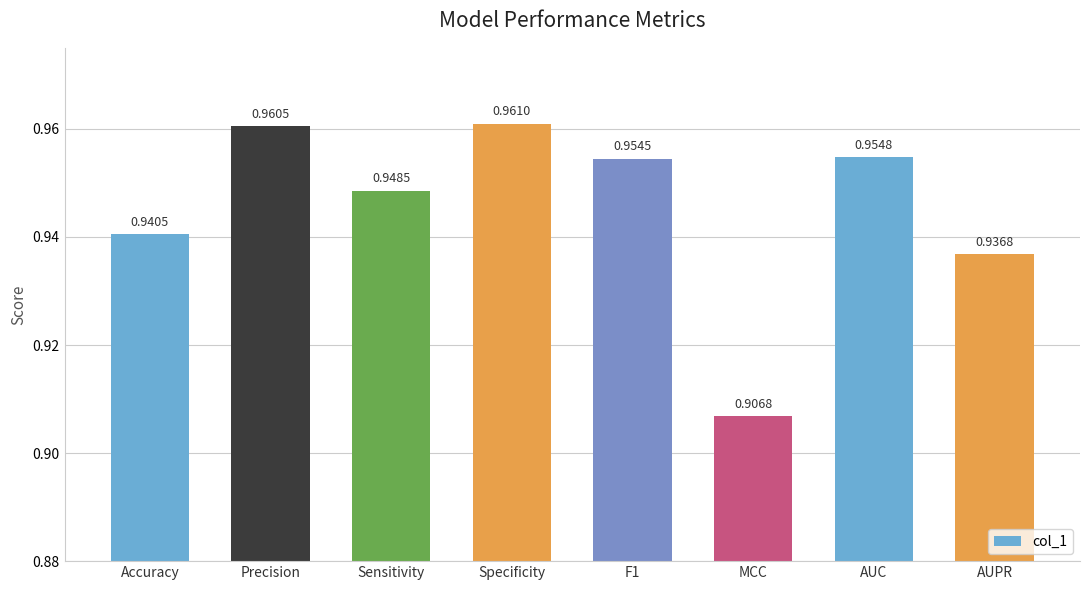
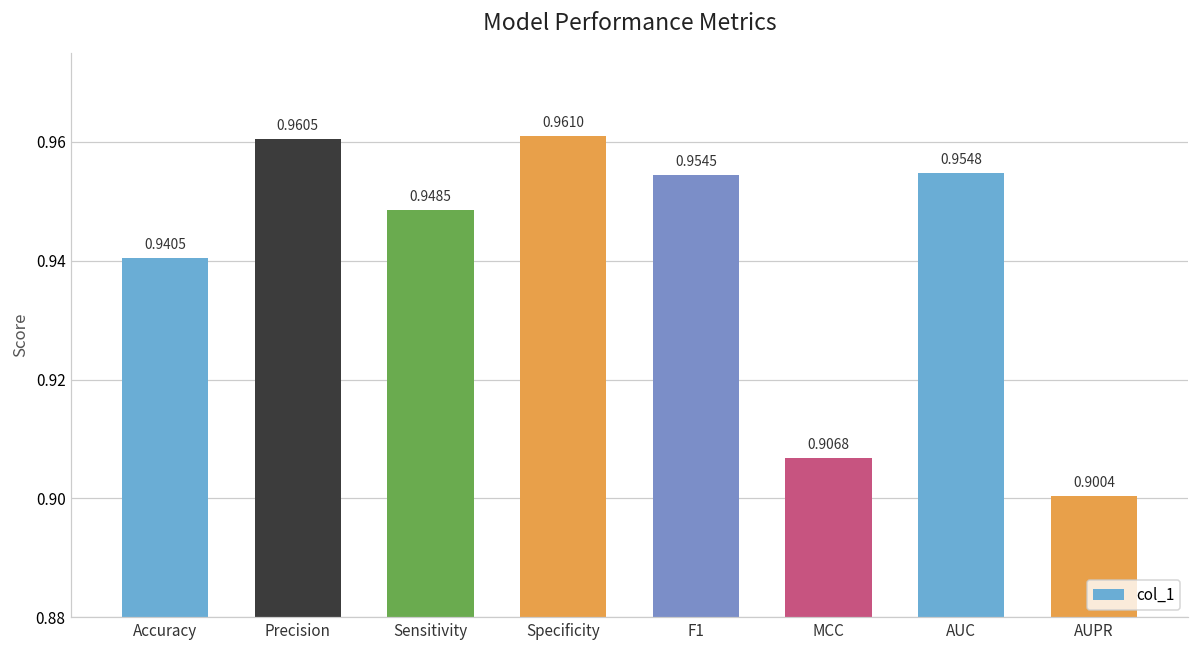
AUPR: 0.9368 -> 0.9004
